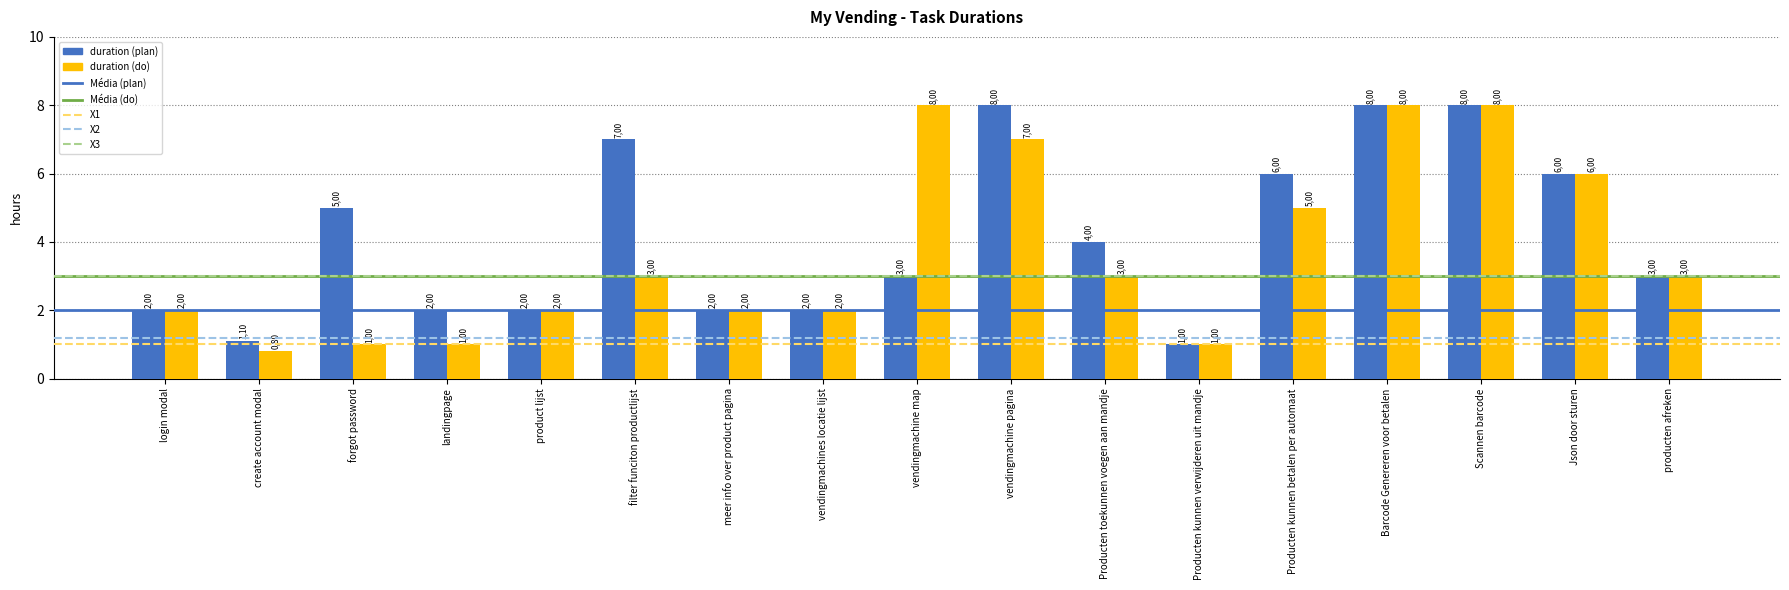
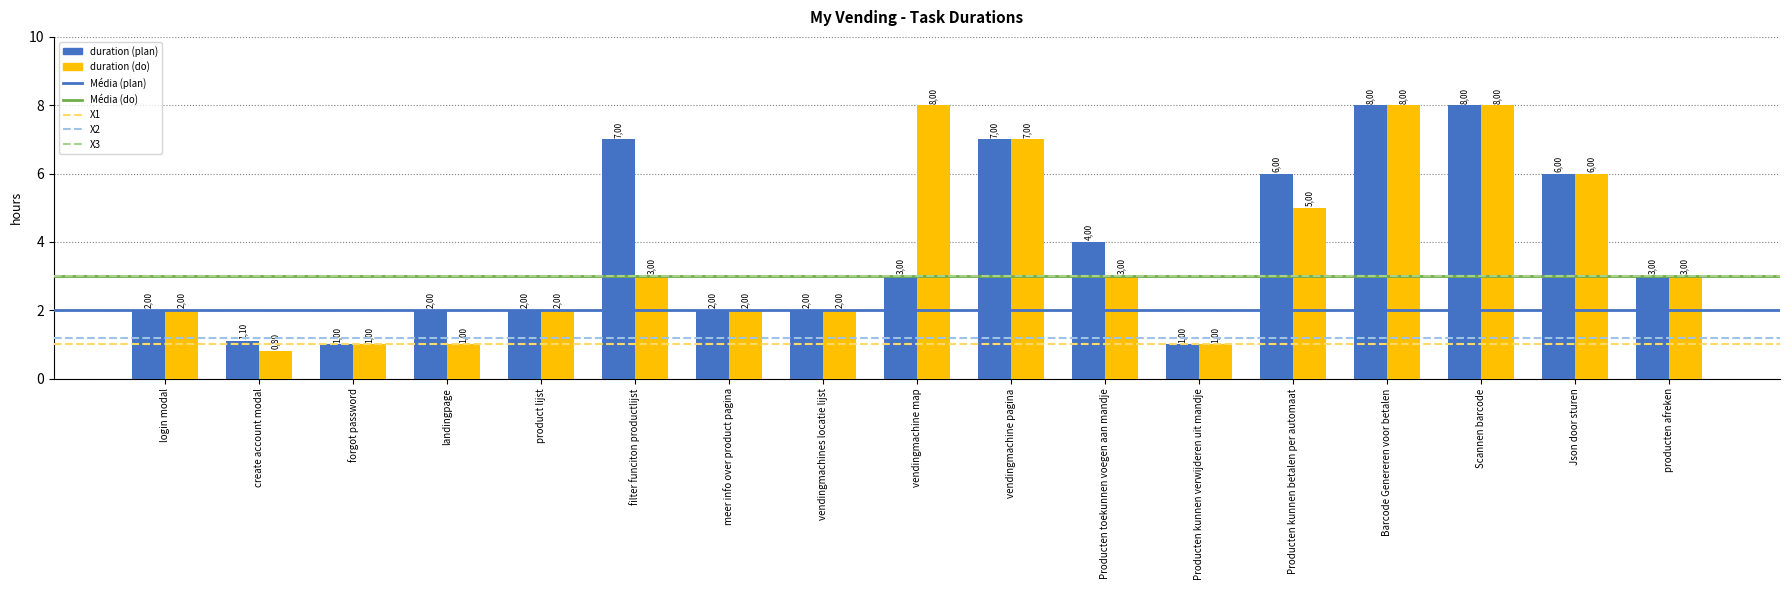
duration (plan), forgot password: 5,00 -> 1,00
duration (plan), vendingmachine pagina: 8,00 -> 7,00
